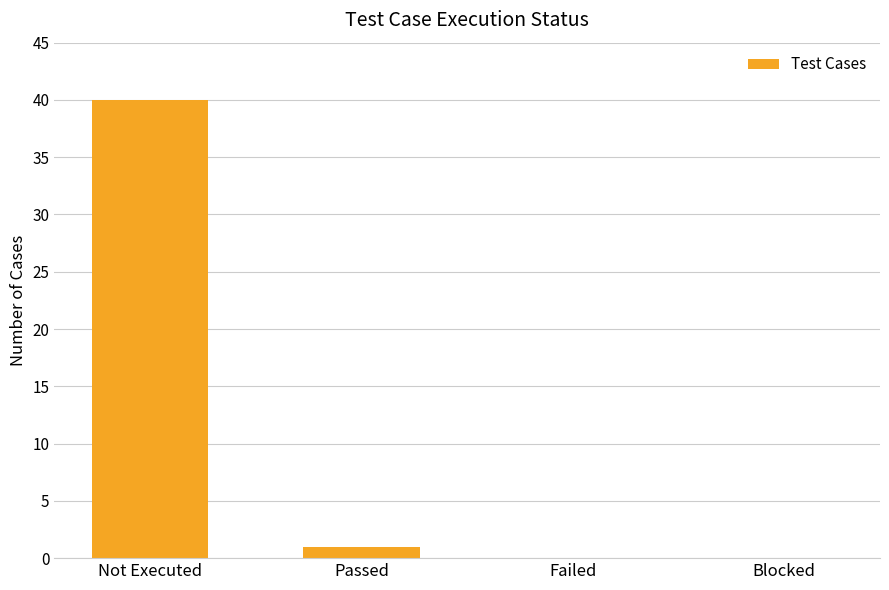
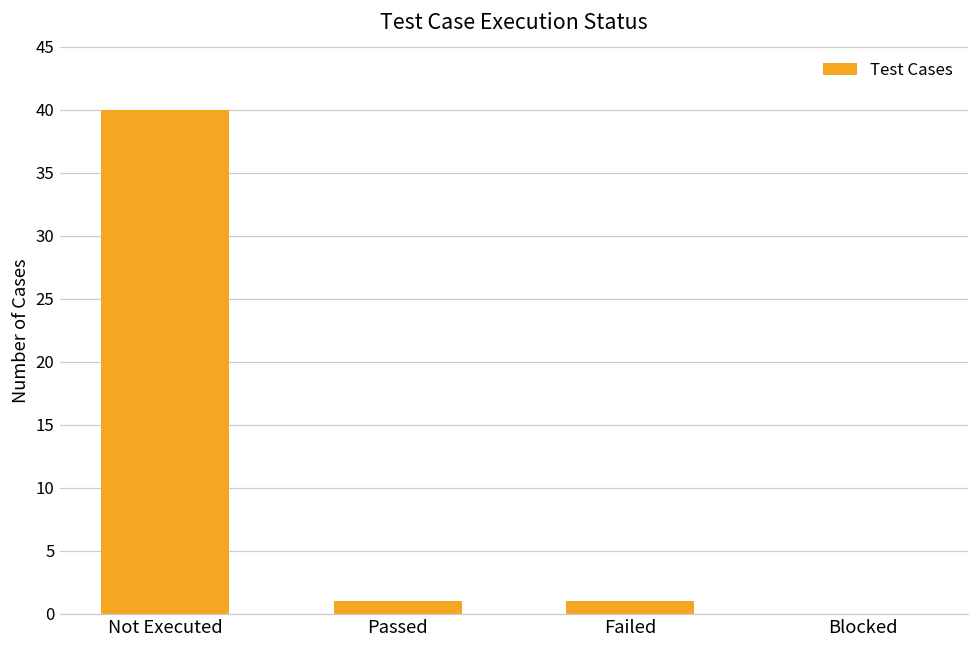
Failed: 0 -> 1
